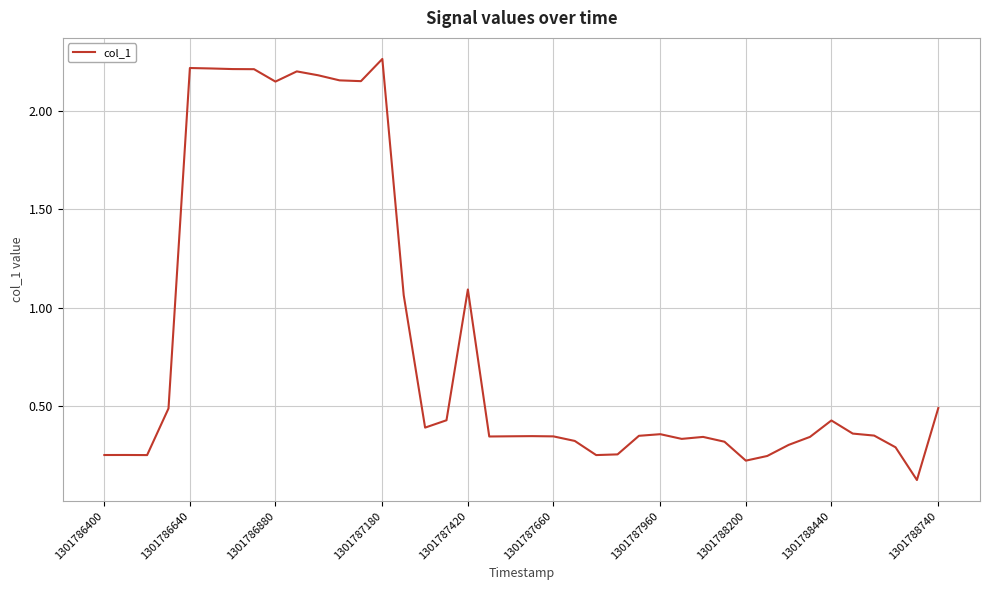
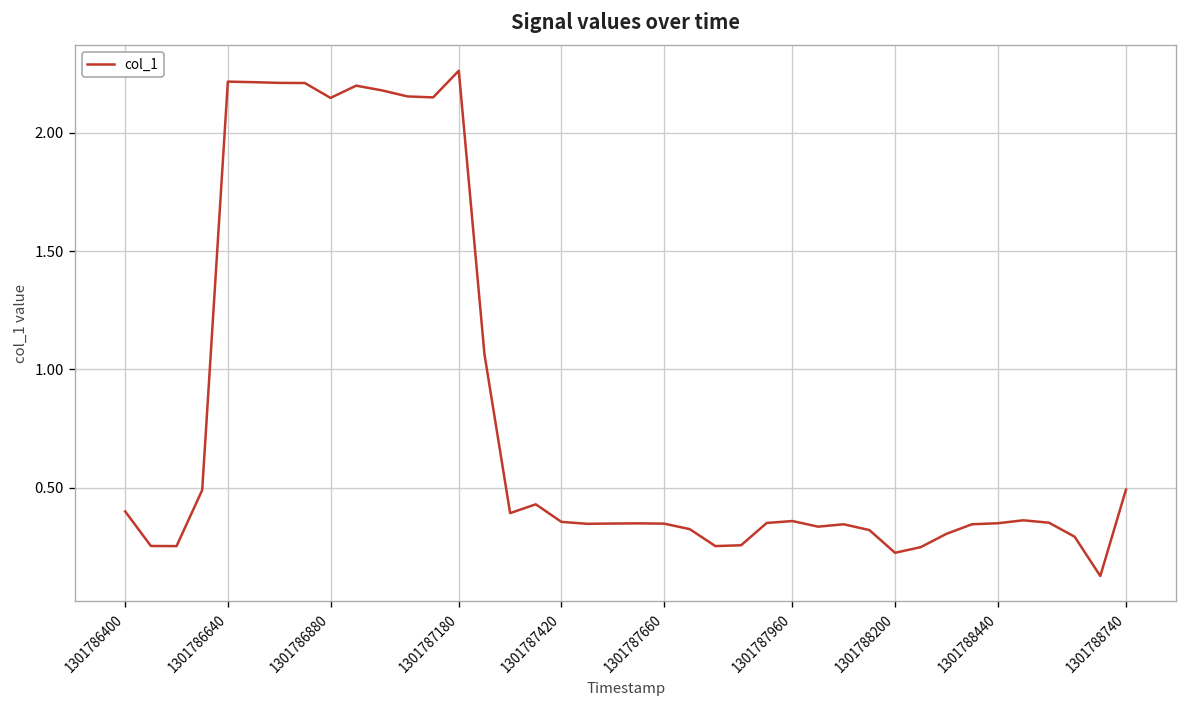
1301786400: 0.25 -> 0.40
1301787420: 1.09 -> 0.36
1301788440: 0.43 -> 0.35
